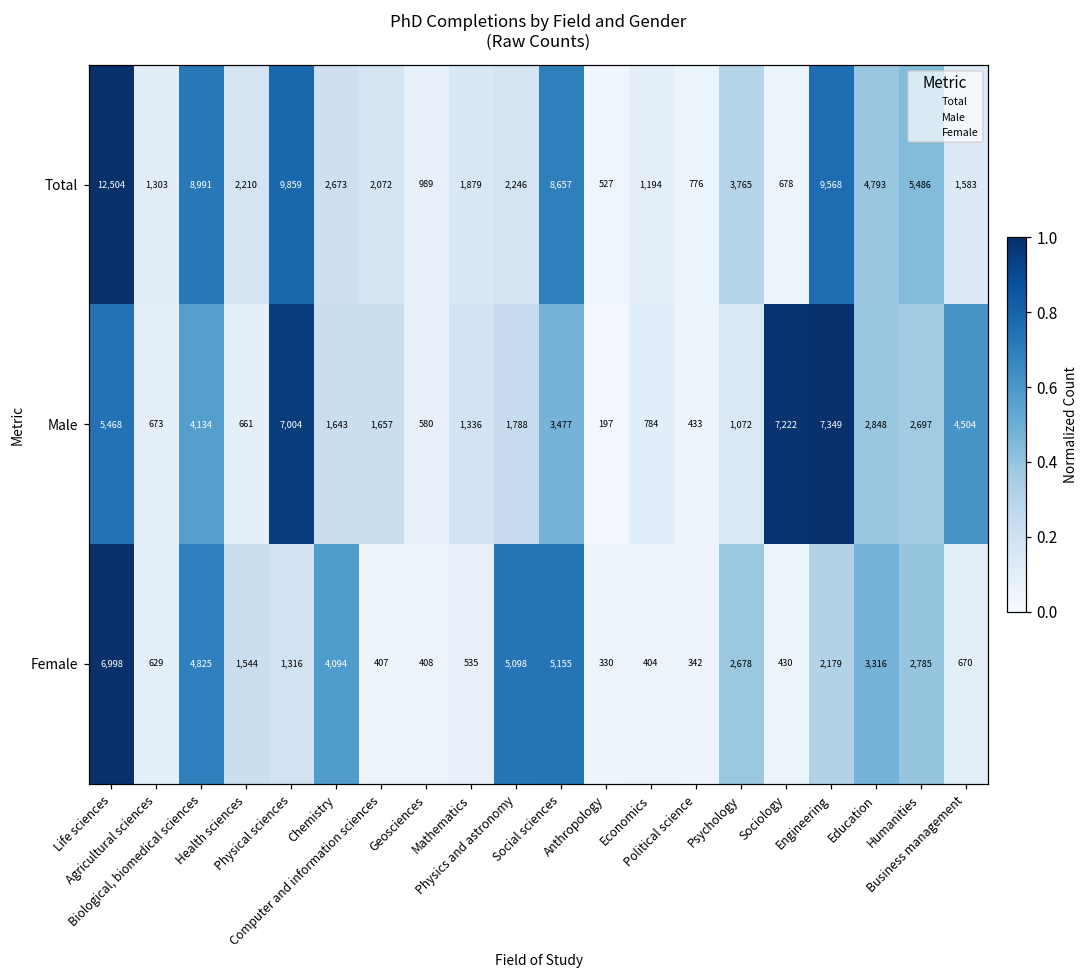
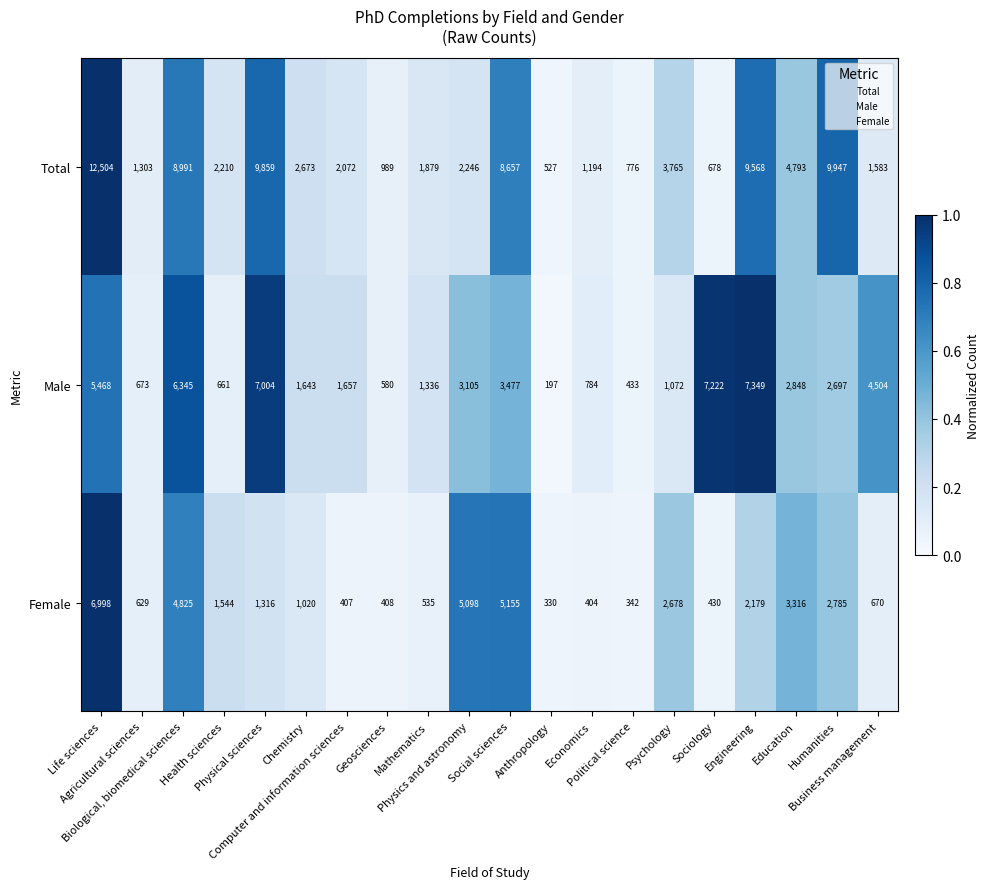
Total, Humanities: 5,486 -> 9,947
Male, Biological, biomedical sciences: 4,134 -> 6,345
Male, Physics and astronomy: 1,788 -> 3,105
Female, Chemistry: 4,094 -> 1,020
